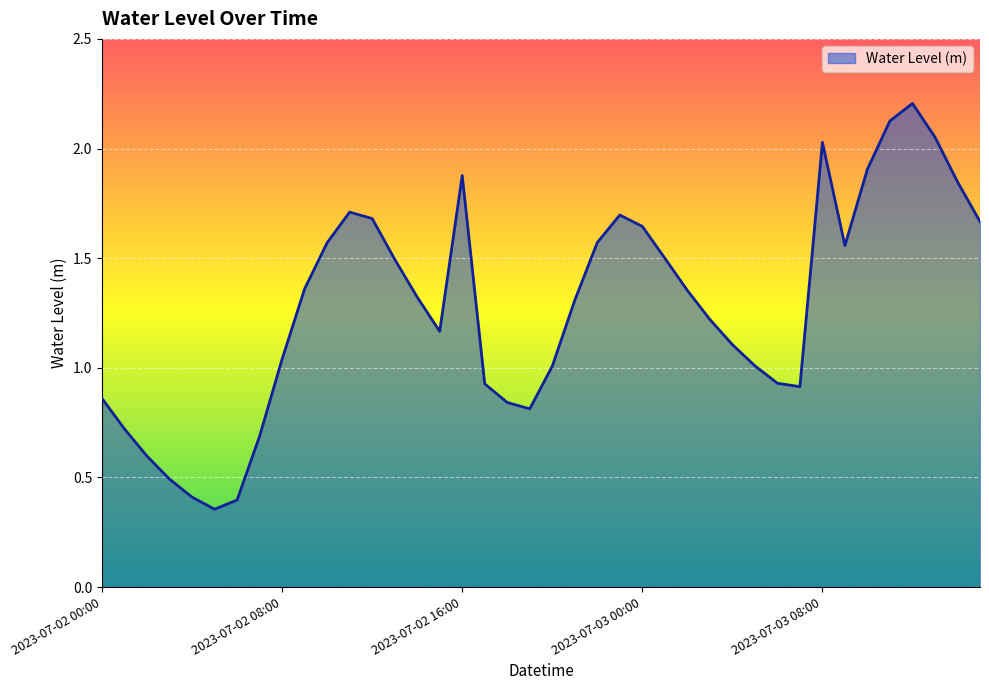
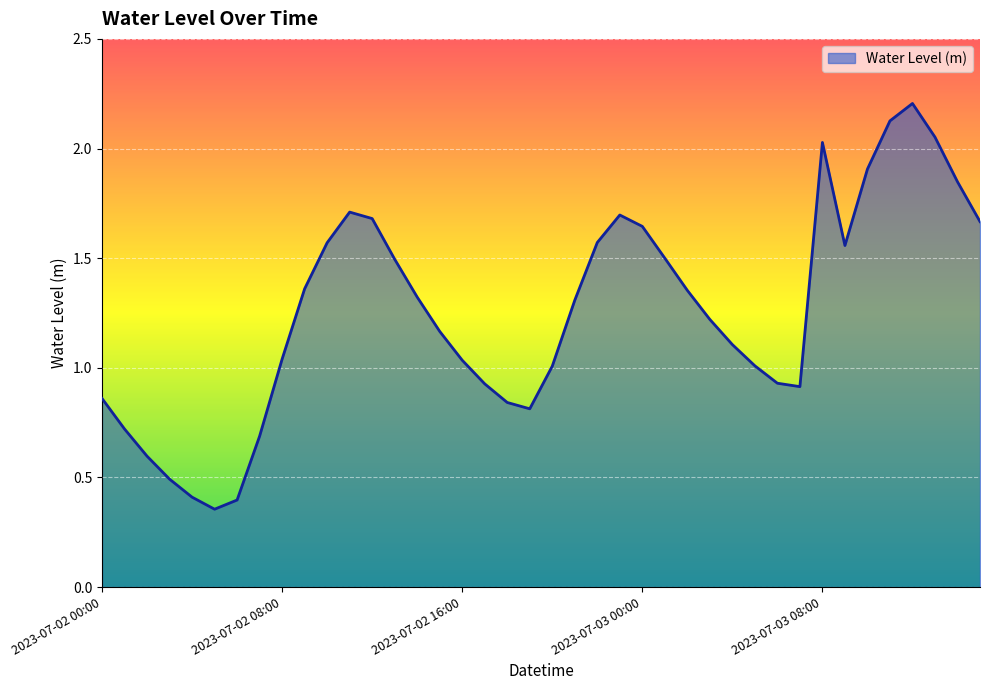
2023-07-02 16:00: 1.88 -> 1.03
